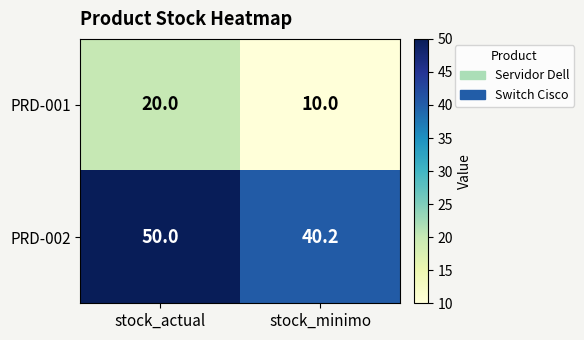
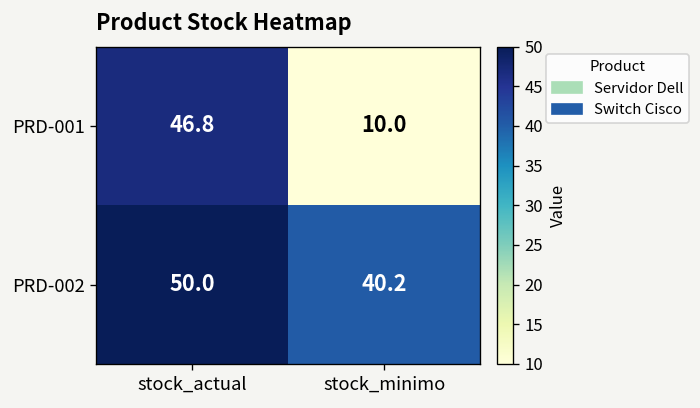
PRD-001, stock_actual: 20.0 -> 46.8
